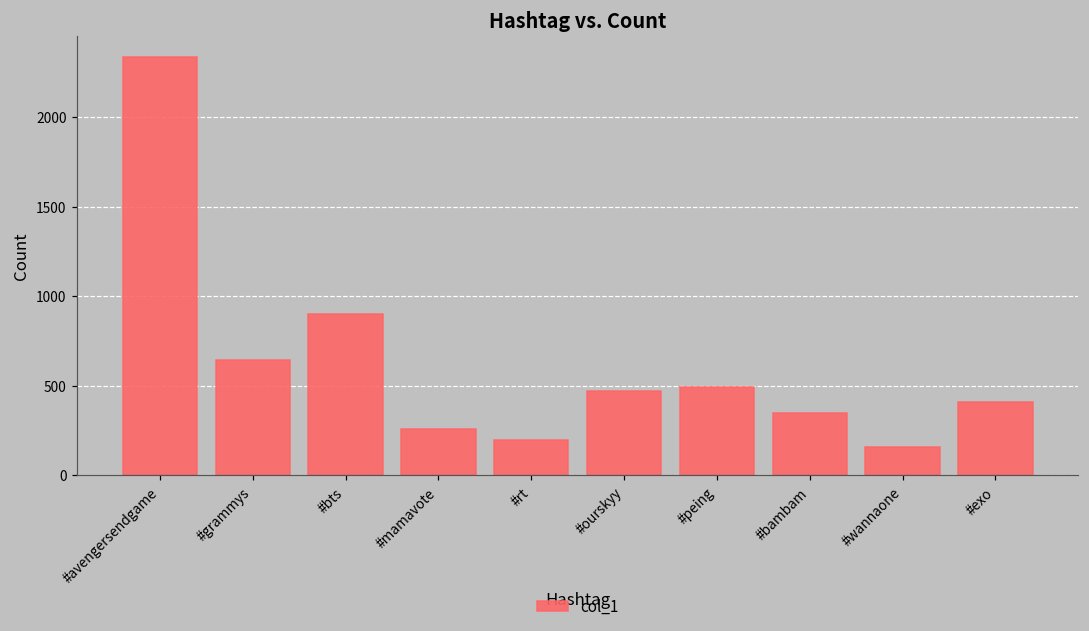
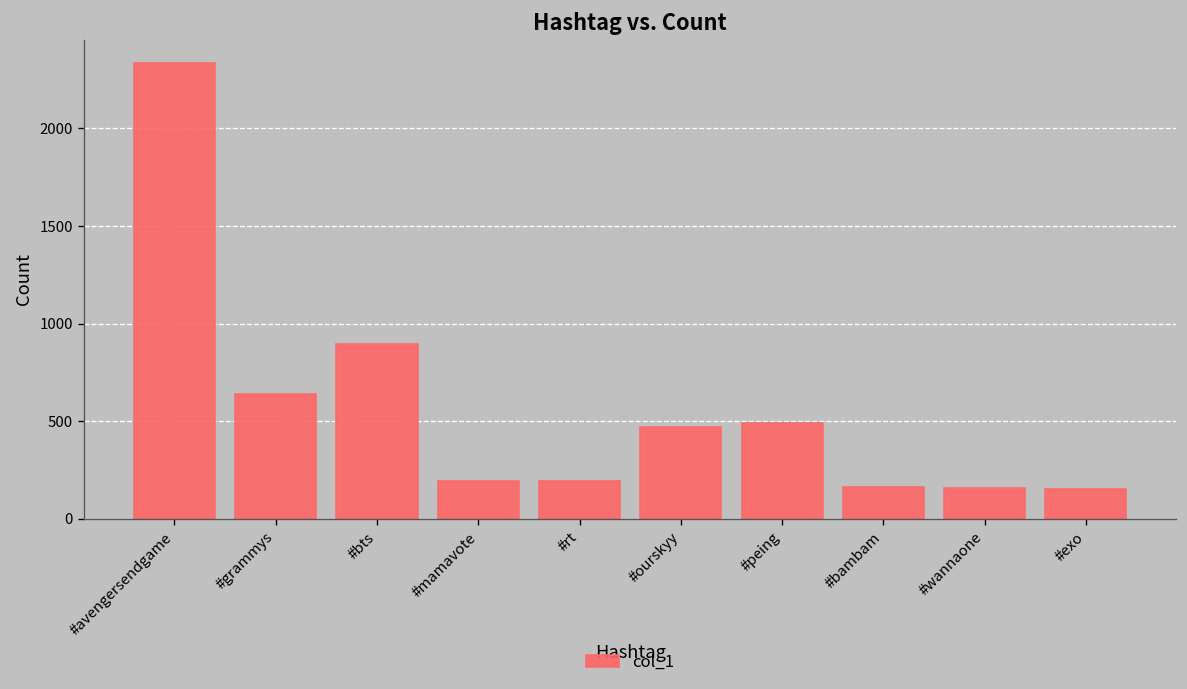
#mamavote: 260 -> 200
#bambam: 350 -> 170
#exo: 410 -> 160
